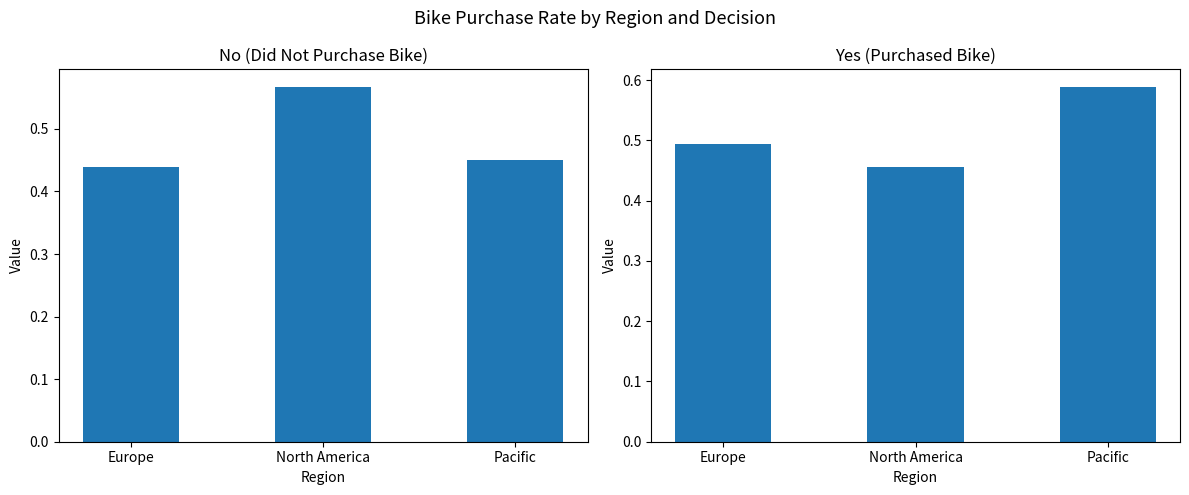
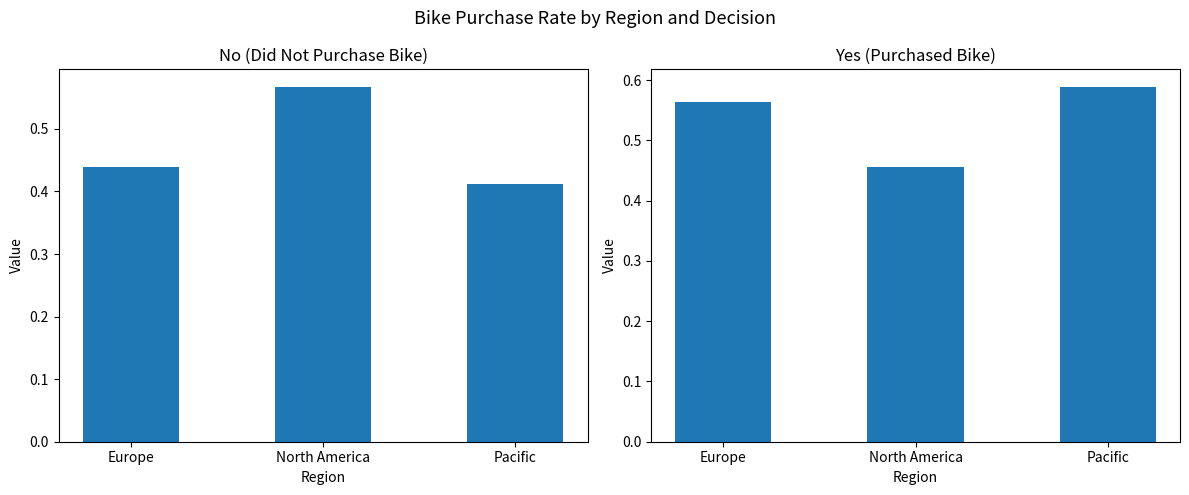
No (Did Not Purchase Bike), Pacific: 0.45 -> 0.41
Yes (Purchased Bike), Europe: 0.49 -> 0.56
